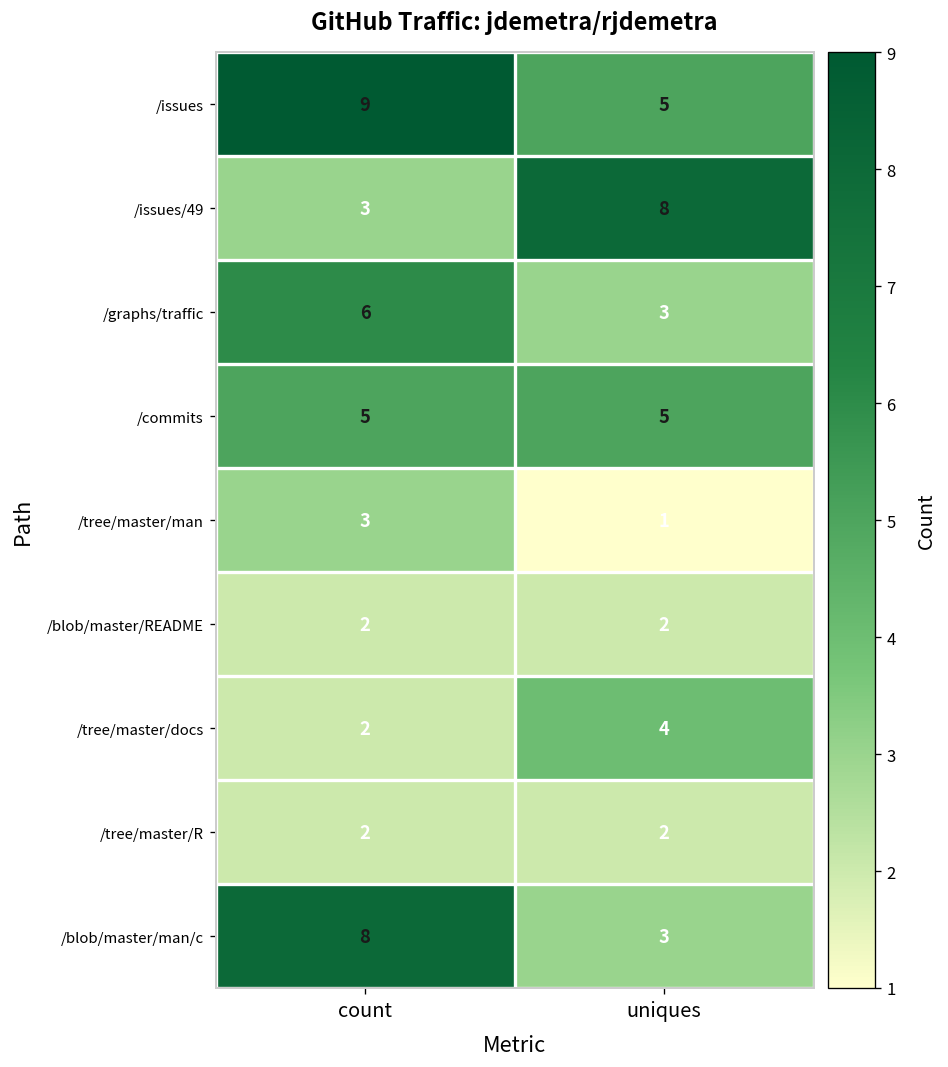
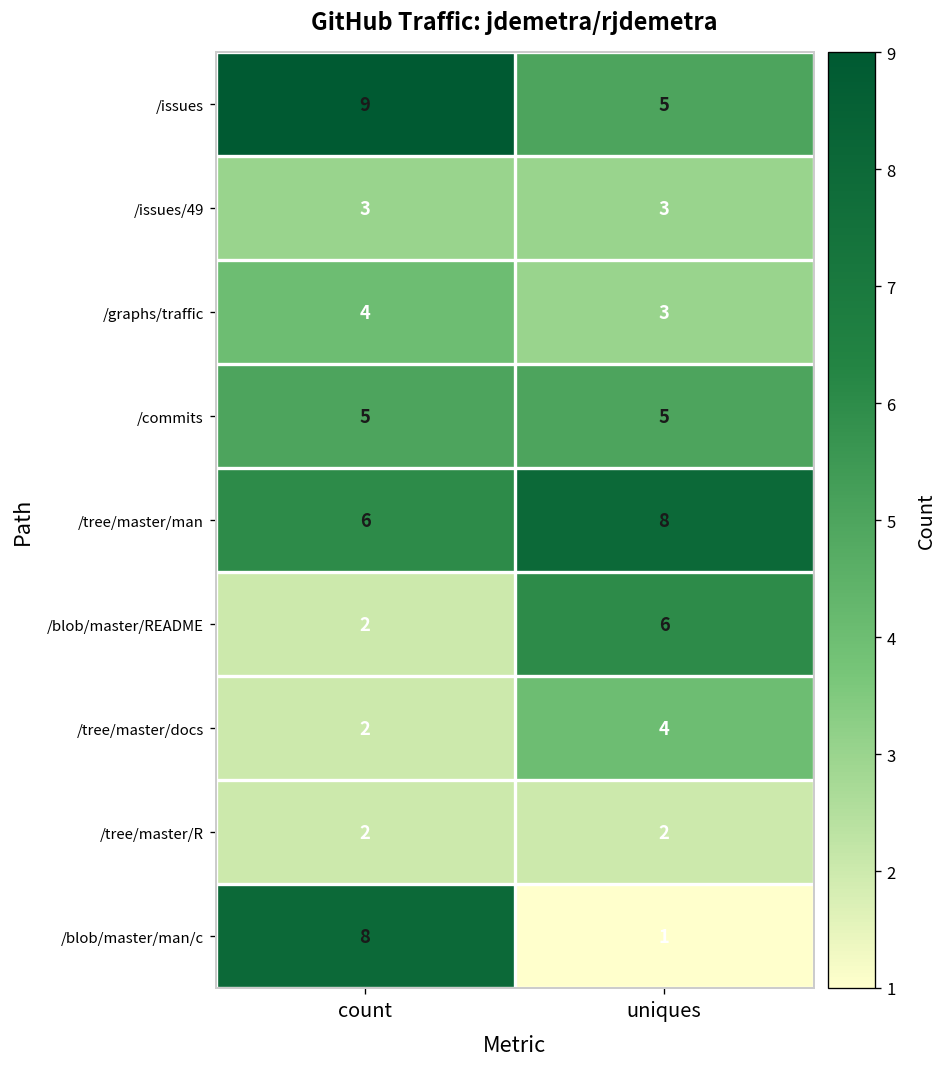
/issues/49, uniques: 8 -> 3
/graphs/traffic, count: 6 -> 4
/tree/master/man, count: 3 -> 6
/tree/master/man, uniques: 1 -> 8
/blob/master/README, uniques: 2 -> 6
/blob/master/man/c, uniques: 3 -> 1
